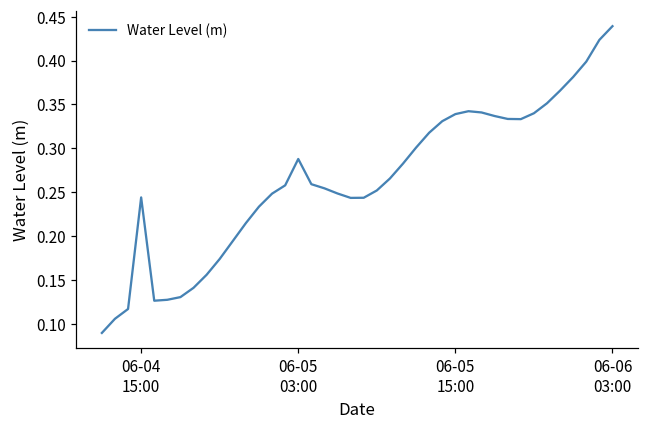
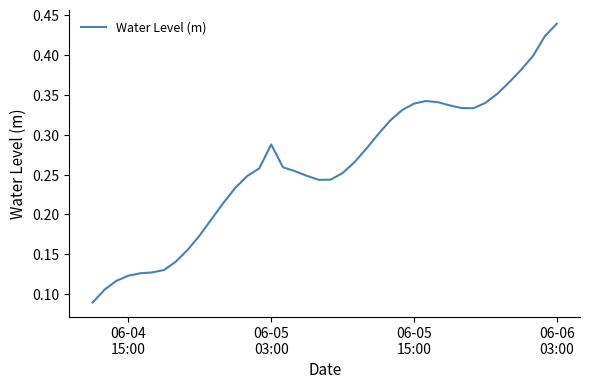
06-04 15:00: 0.24 -> 0.12
